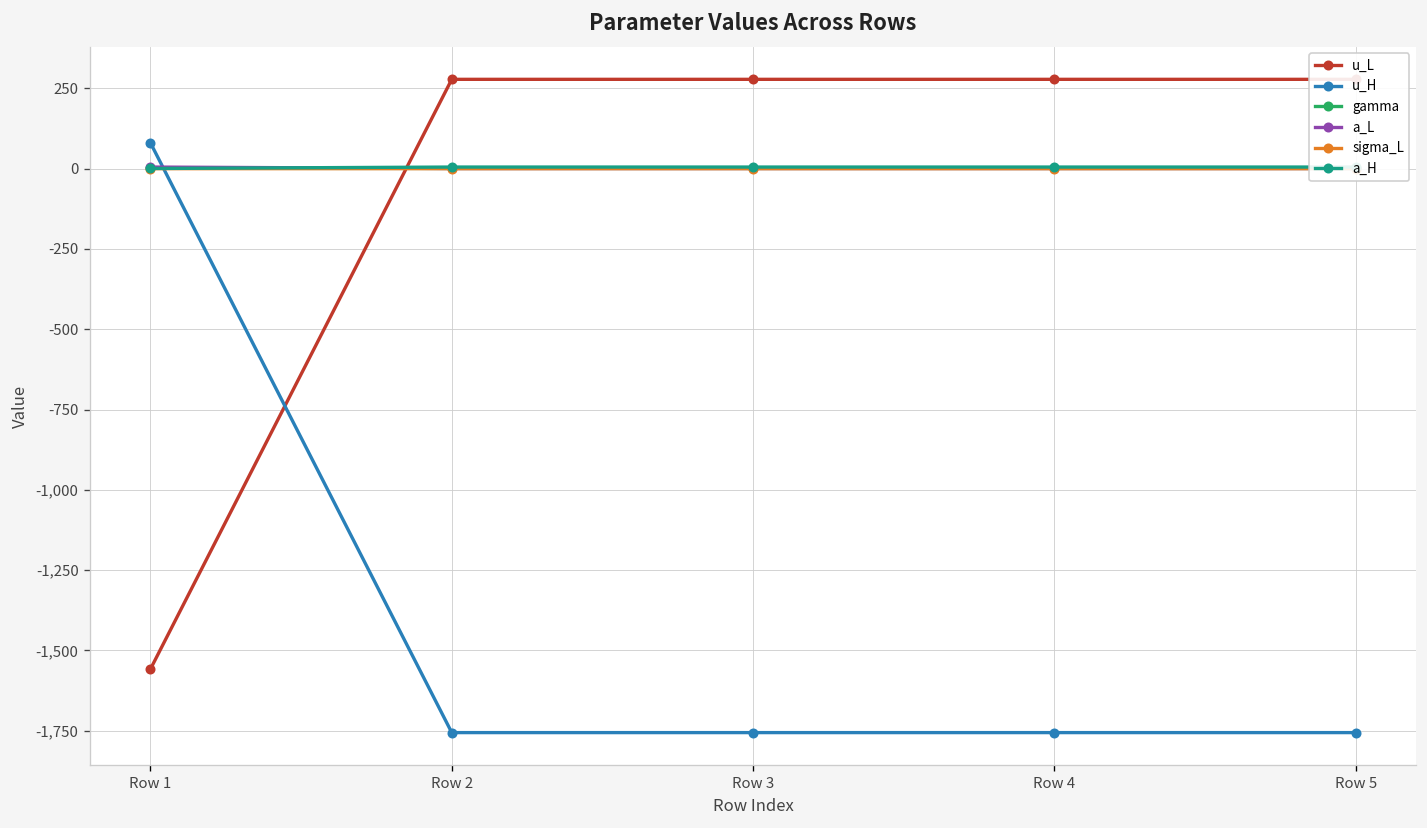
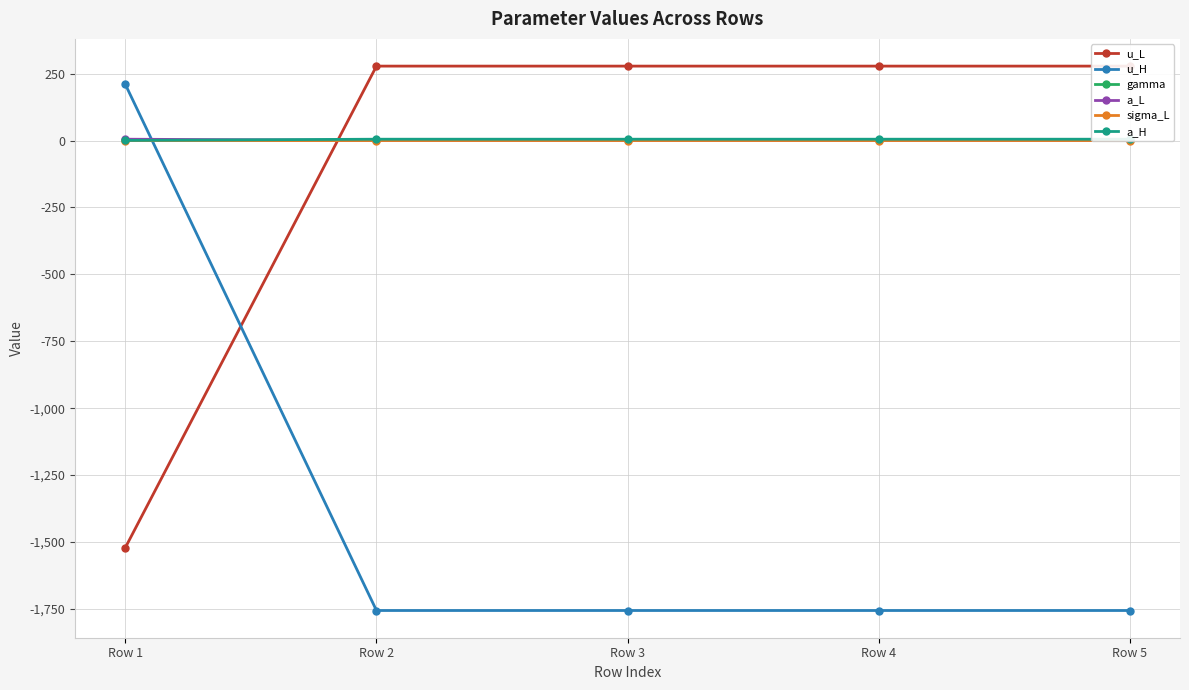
u_L, Row 1: -1,560 -> -1,520
u_H, Row 1: 80 -> 210
